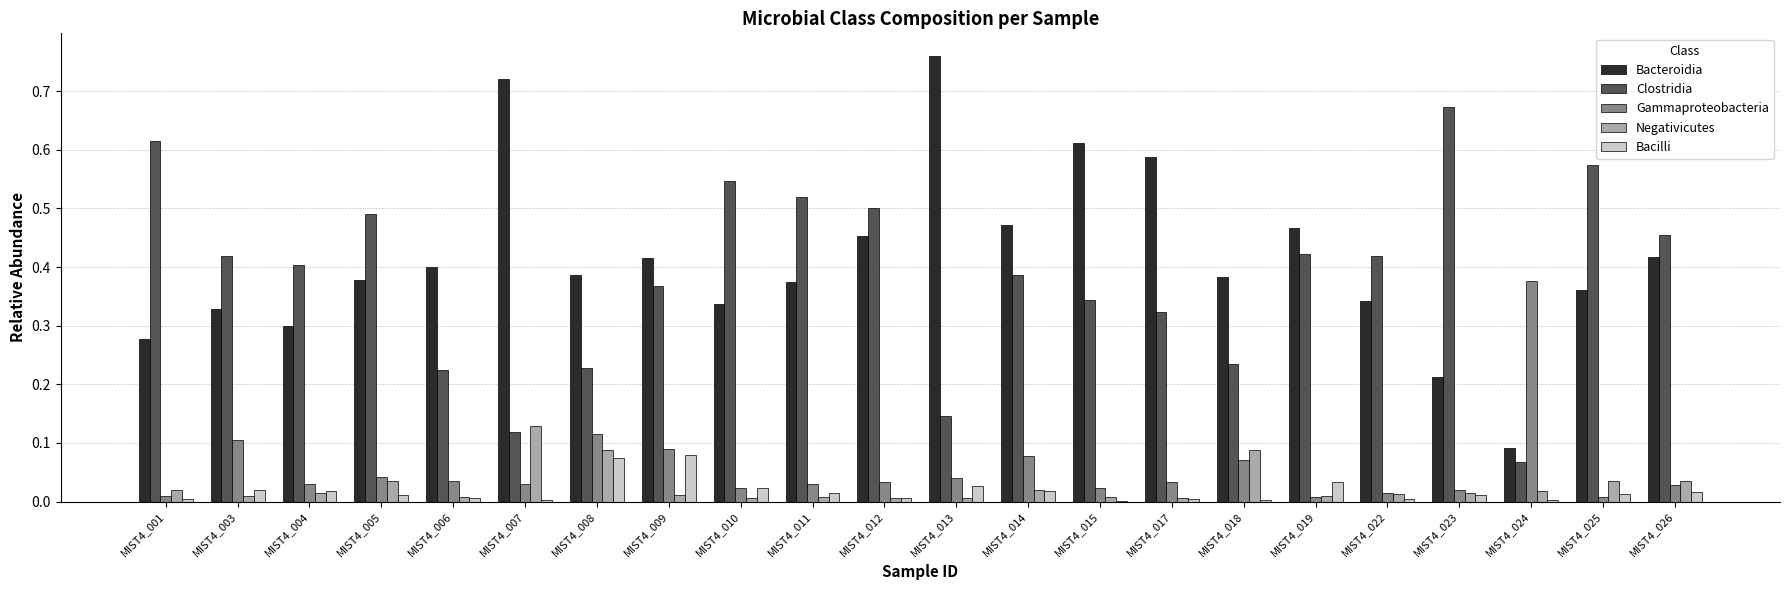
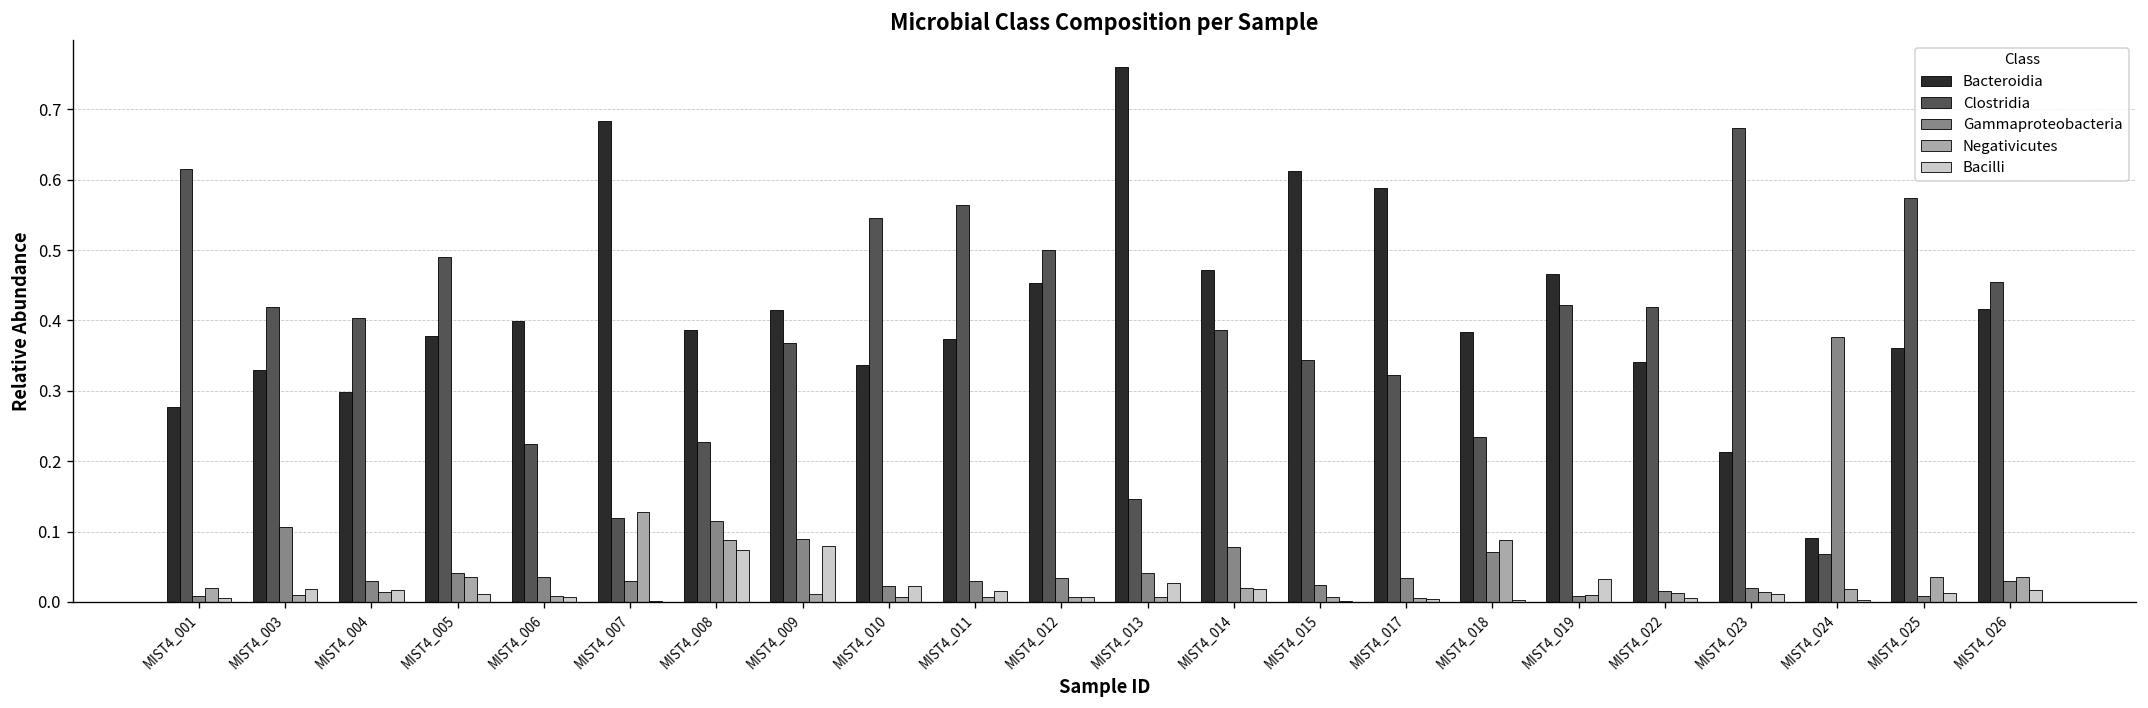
Bacteroidia, MIST4_007: 0.72 -> 0.68
Clostridia, MIST4_011: 0.52 -> 0.56
